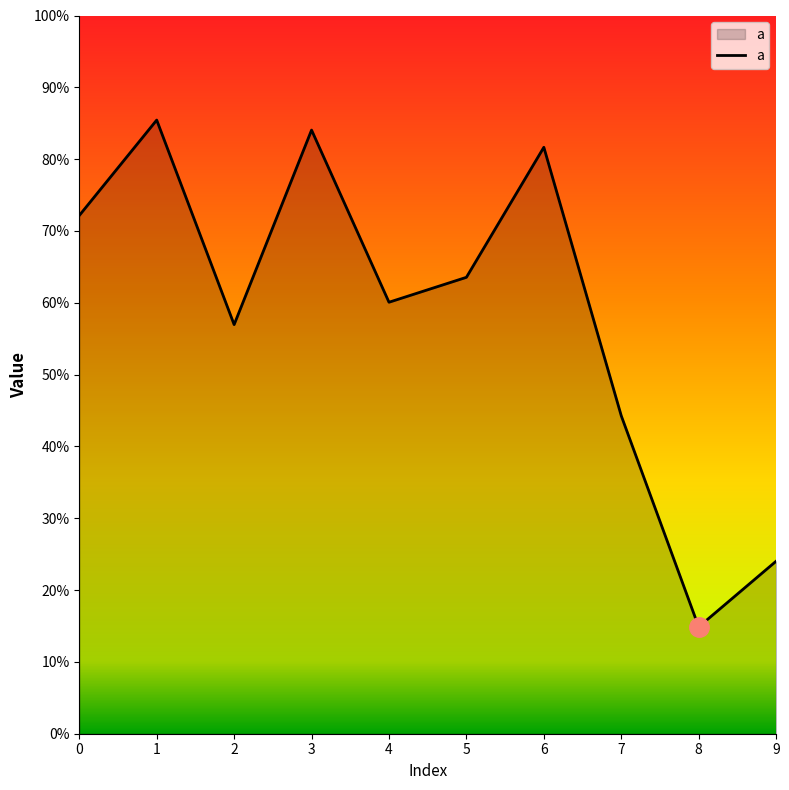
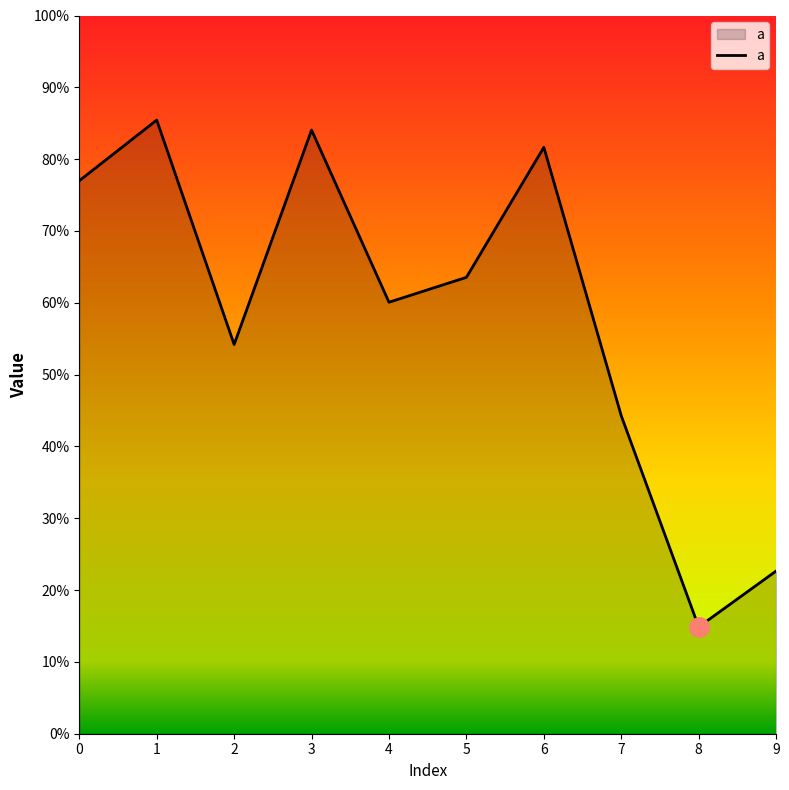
a, 0: 72% -> 77%
a, 2: 57% -> 54%
a, 9: 24% -> 23%
